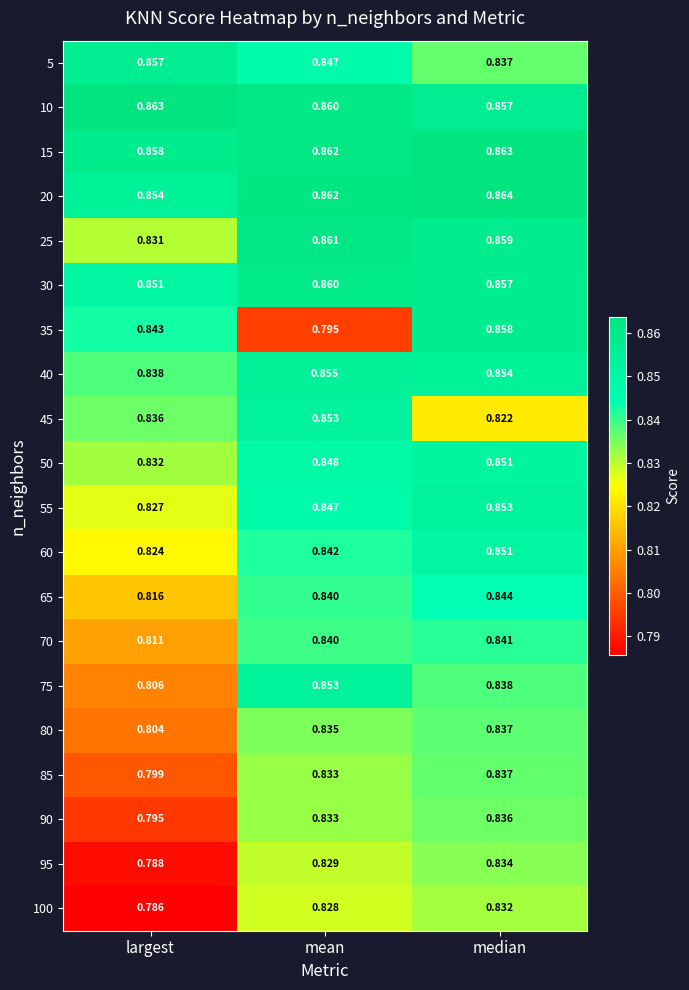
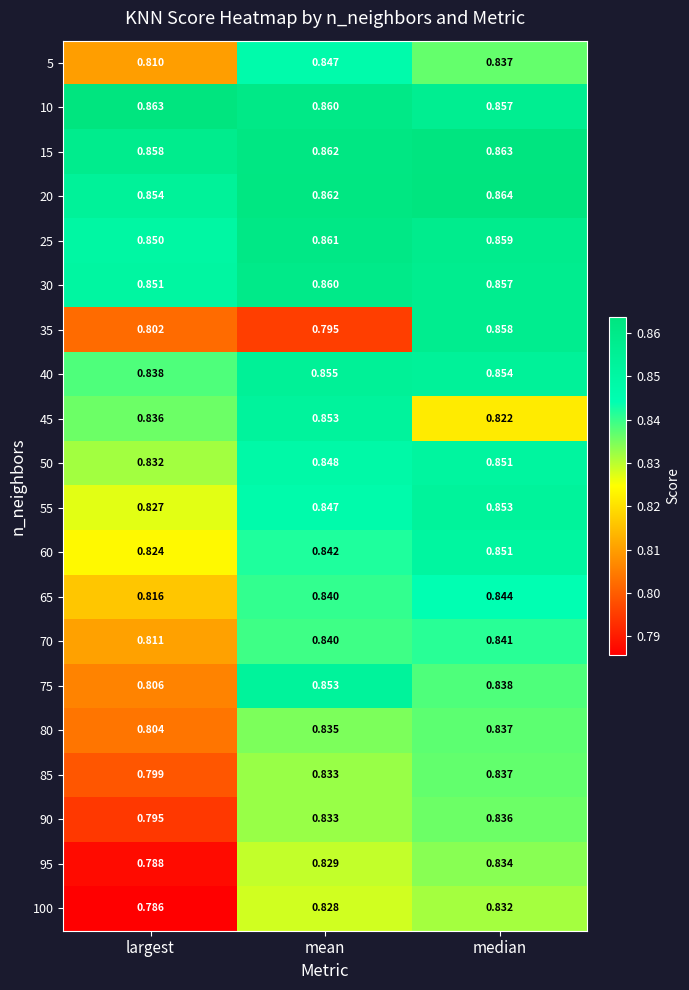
5, largest: 0.857 -> 0.810
25, largest: 0.831 -> 0.850
35, largest: 0.843 -> 0.802
